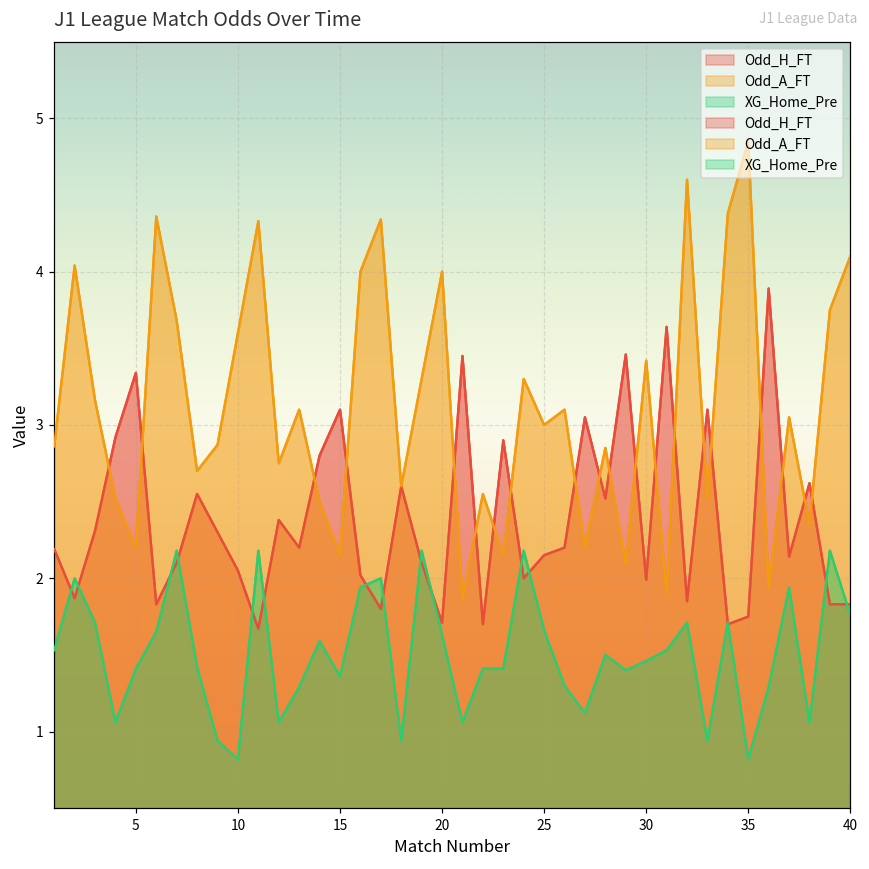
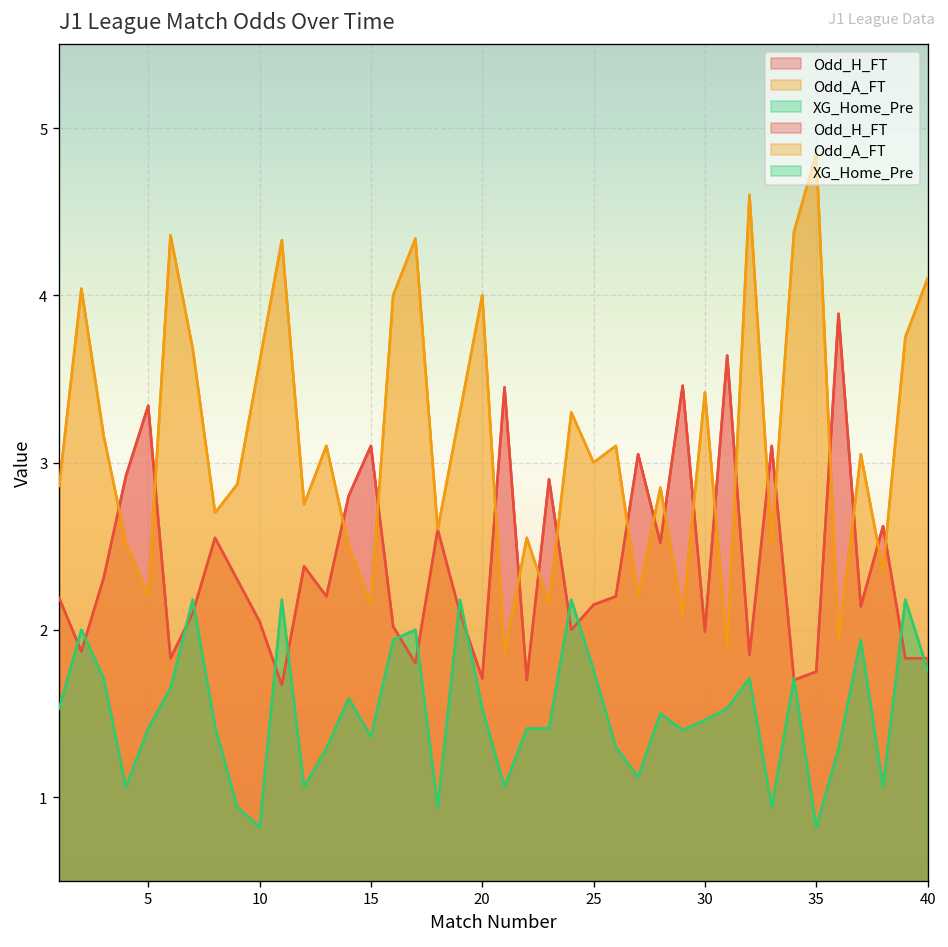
XG_Home_Pre, 20: 1.63 -> 1.53
XG_Home_Pre, 25: 1.66 -> 1.76
